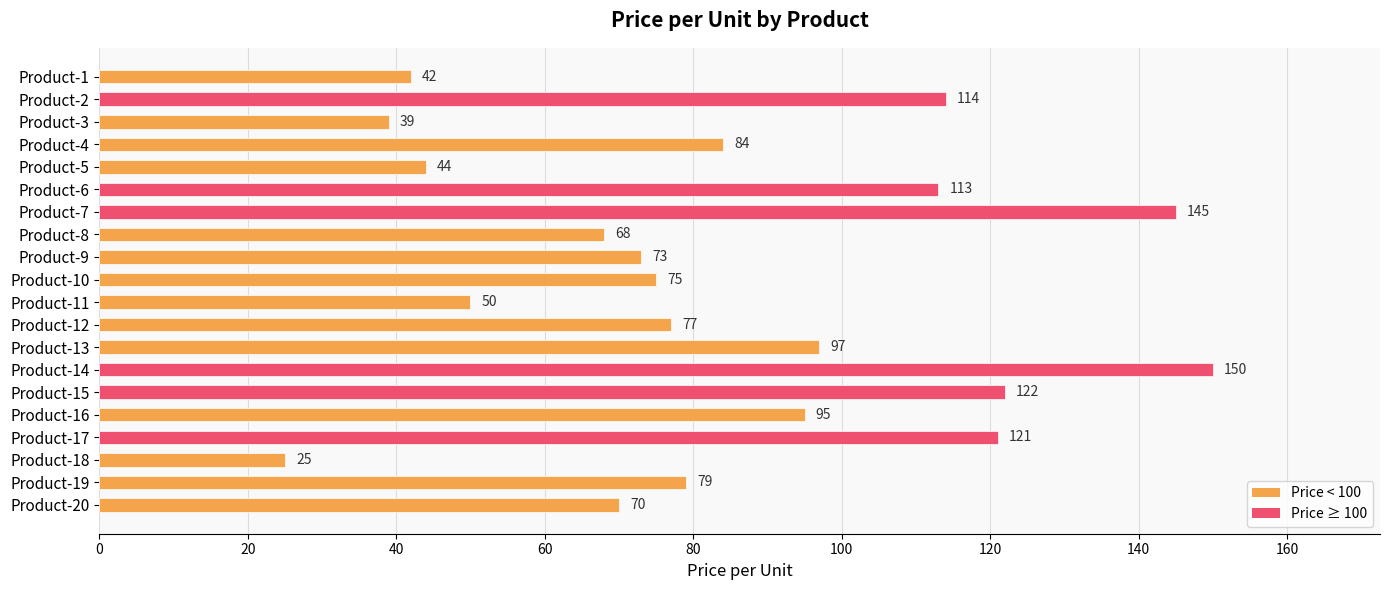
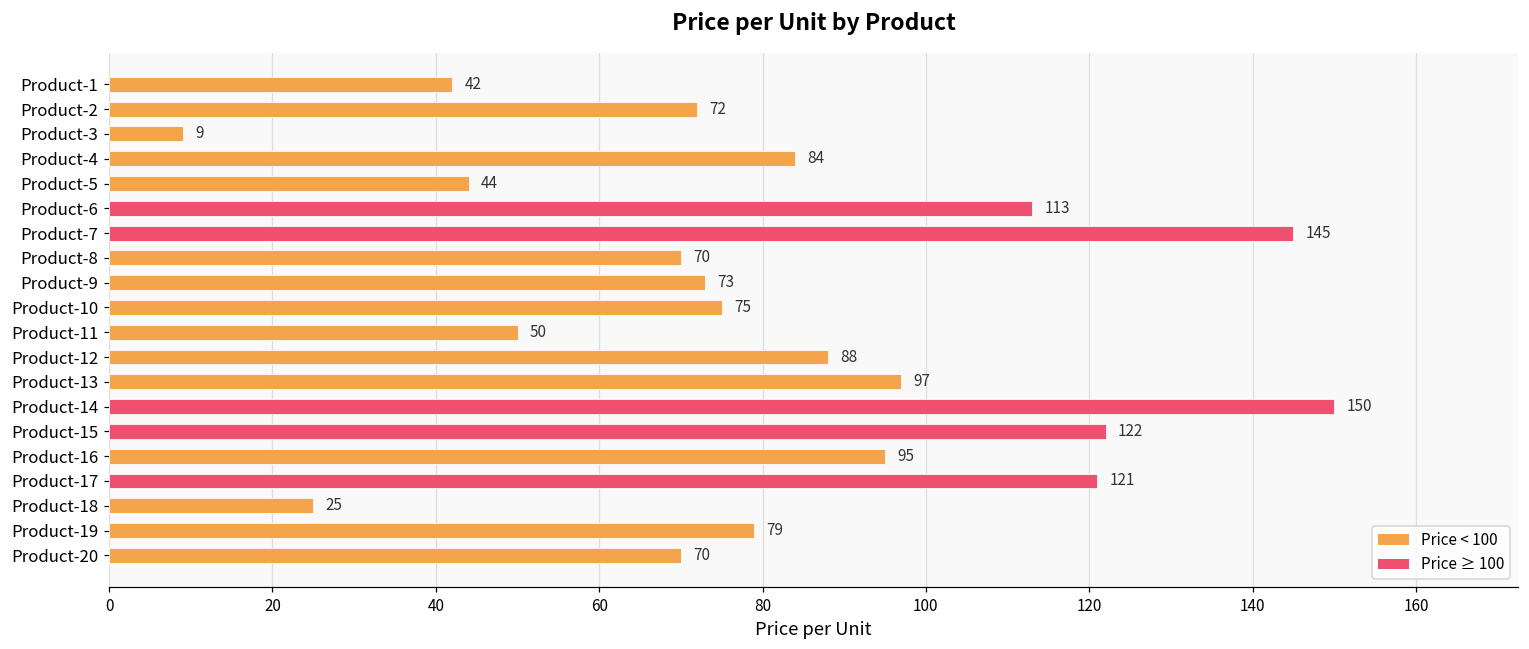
Product-2: 114 -> 72
Product-3: 39 -> 9
Product-8: 68 -> 70
Product-12: 77 -> 88
